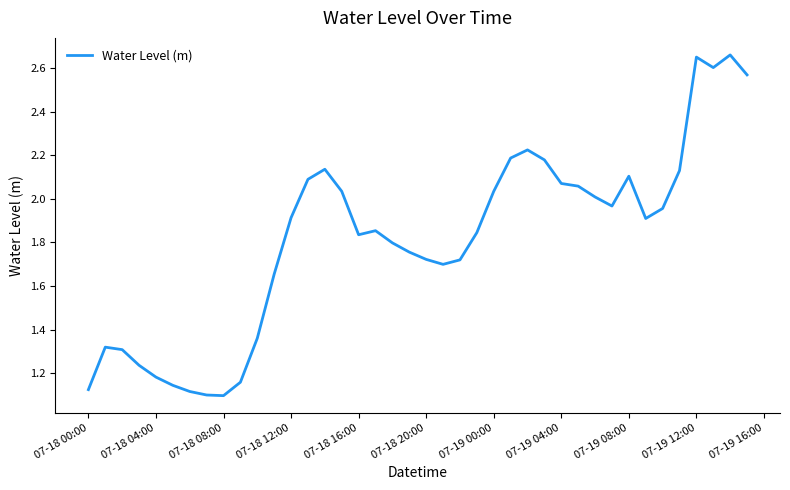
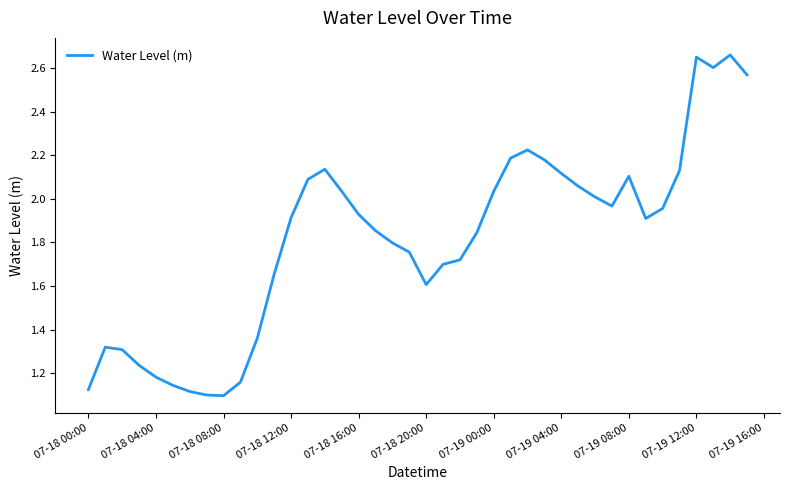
07-18 16:00: 1.84 -> 1.93
07-18 20:00: 1.72 -> 1.61
07-19 04:00: 2.07 -> 2.12
